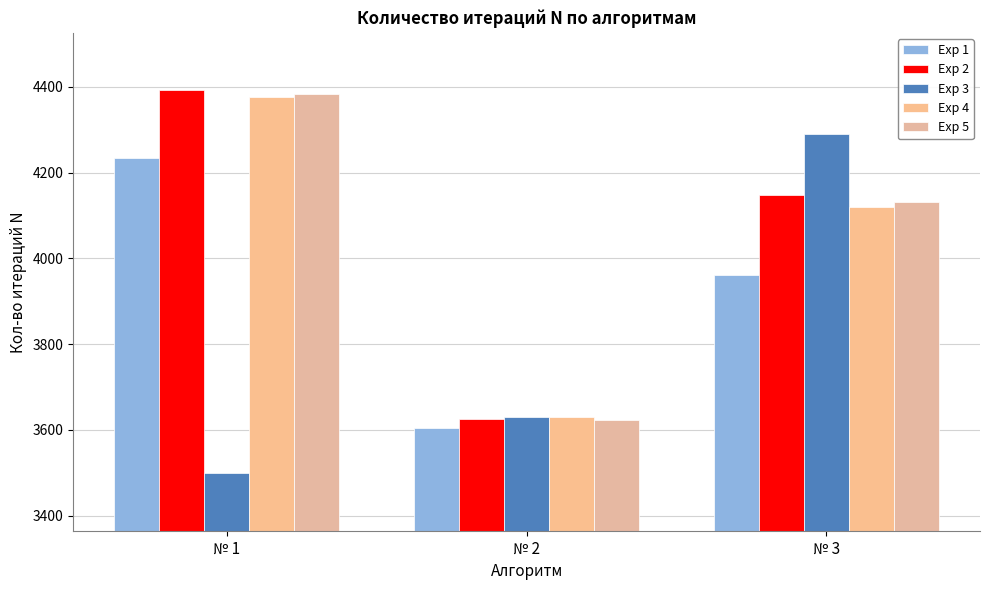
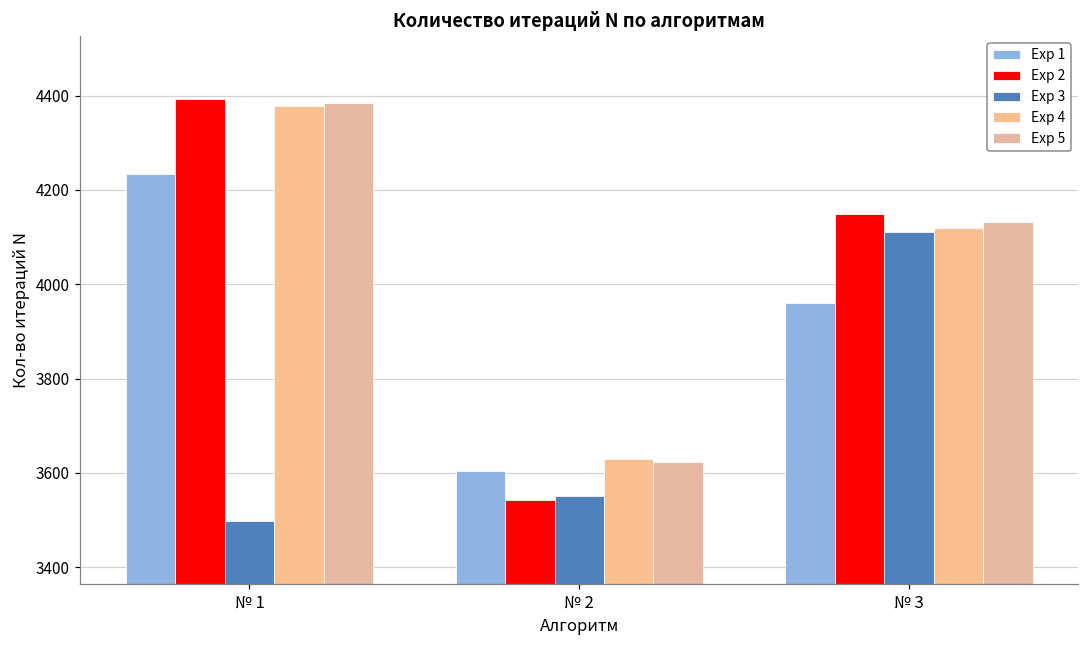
Exp 2, № 2: 3630 -> 3540
Exp 3, № 2: 3630 -> 3550
Exp 3, № 3: 4290 -> 4110
